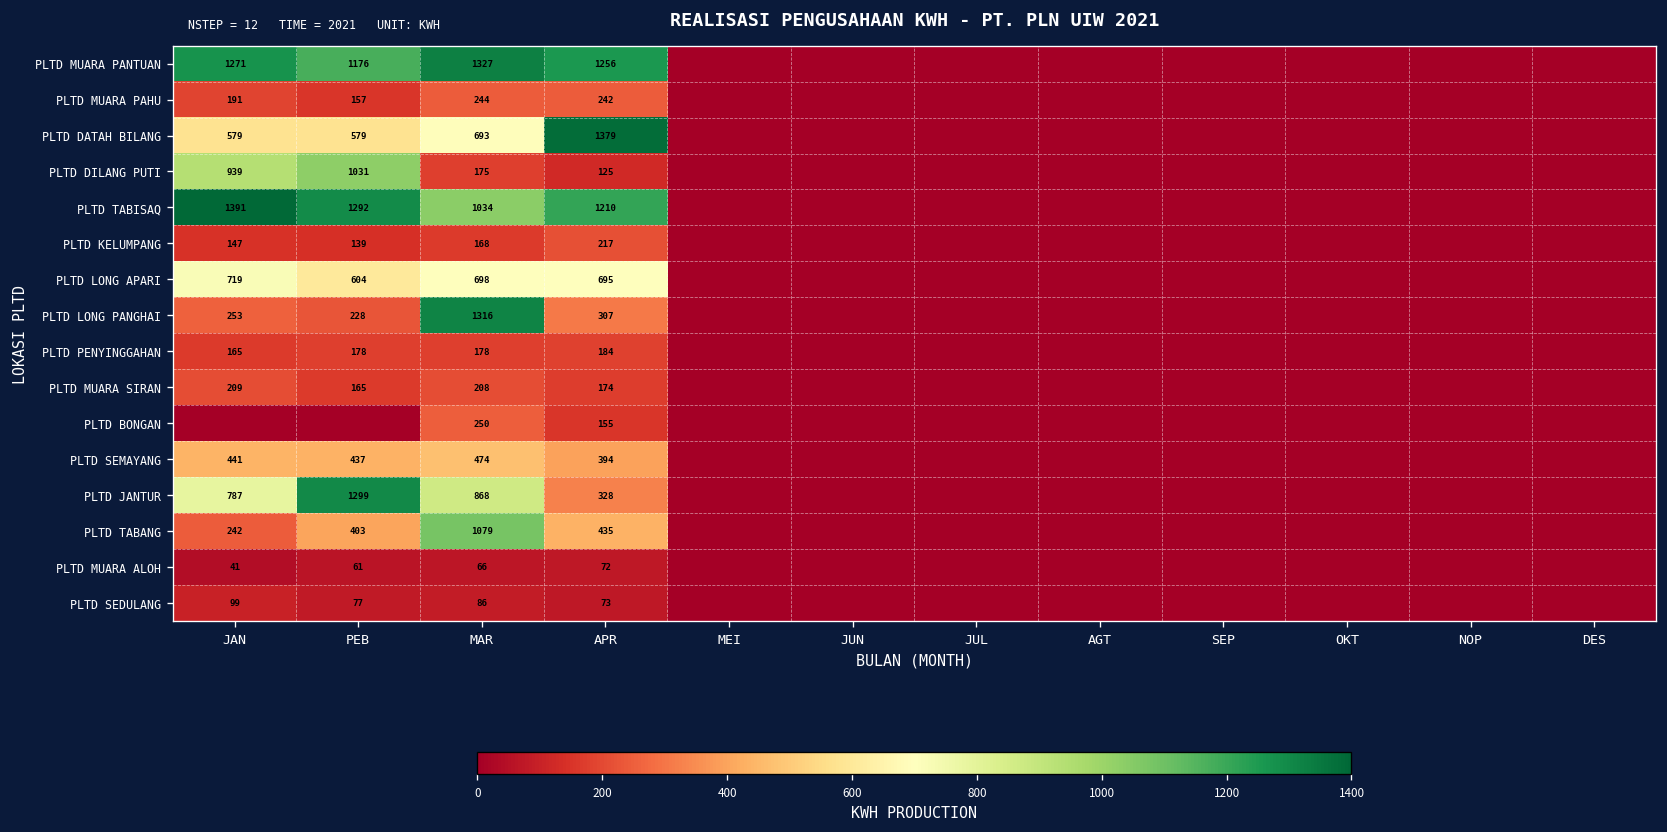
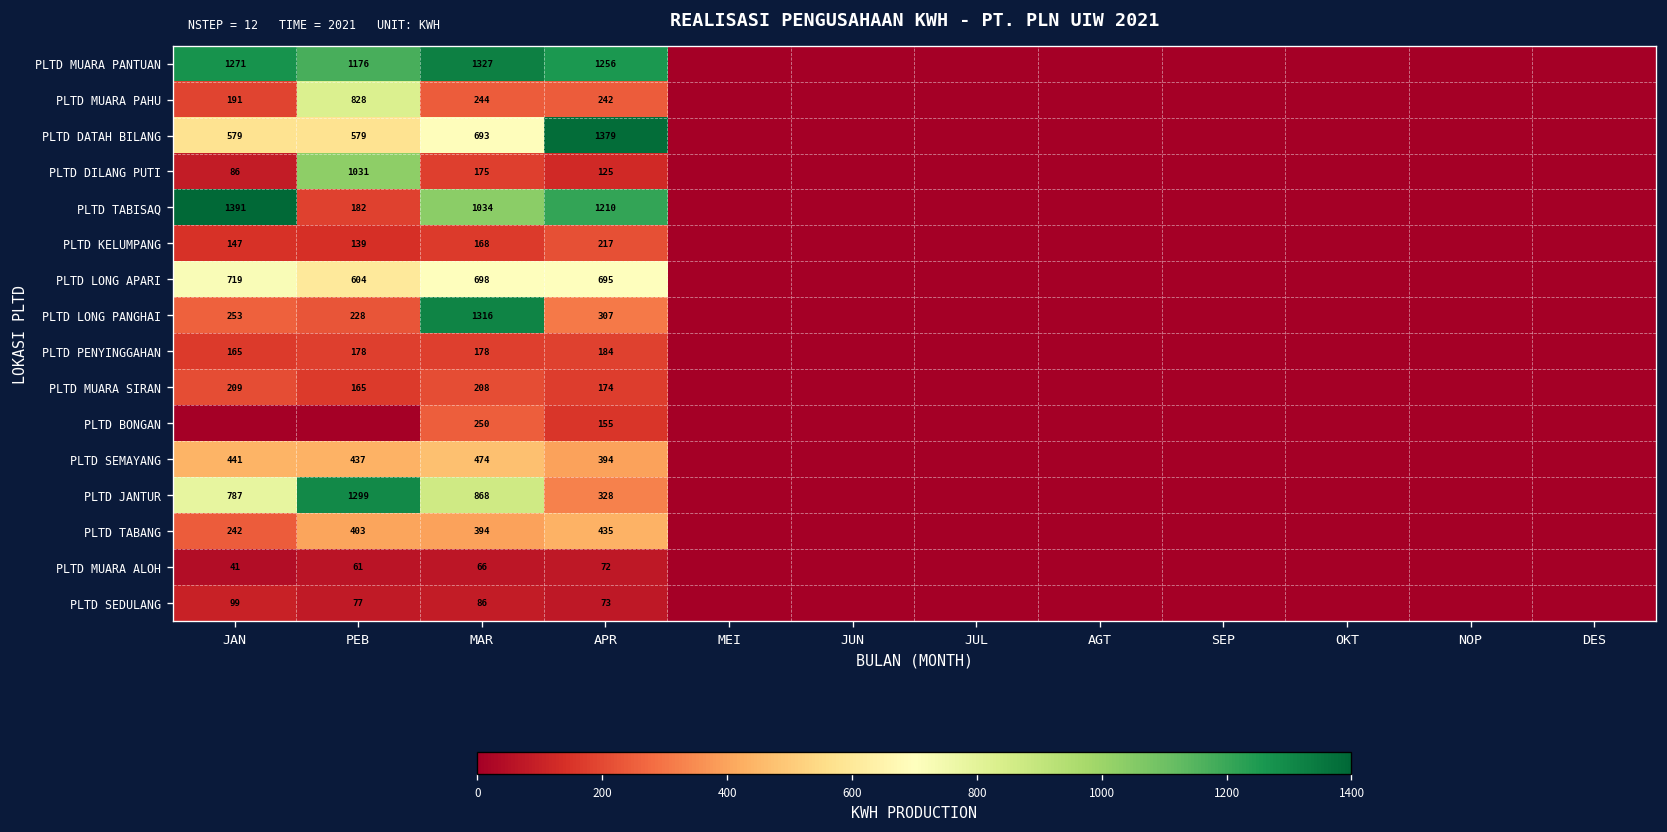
PLTD MUARA PAHU, PEB: 157 -> 828
PLTD DILANG PUTI, JAN: 939 -> 86
PLTD TABISAQ, PEB: 1292 -> 182
PLTD TABANG, MAR: 1079 -> 394
